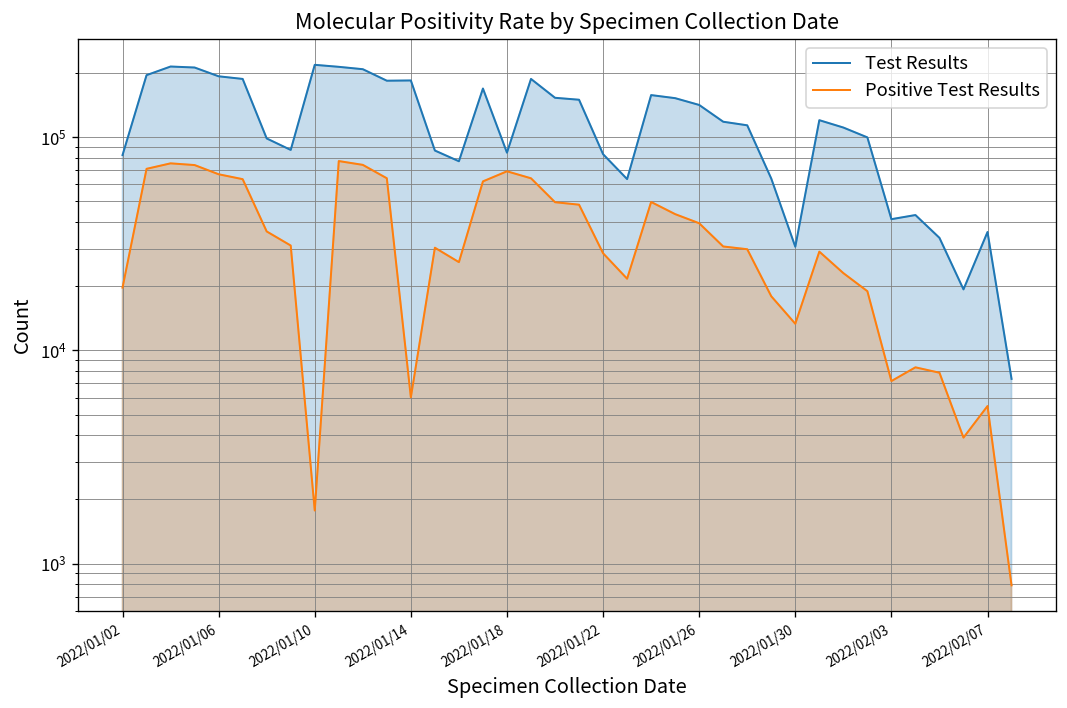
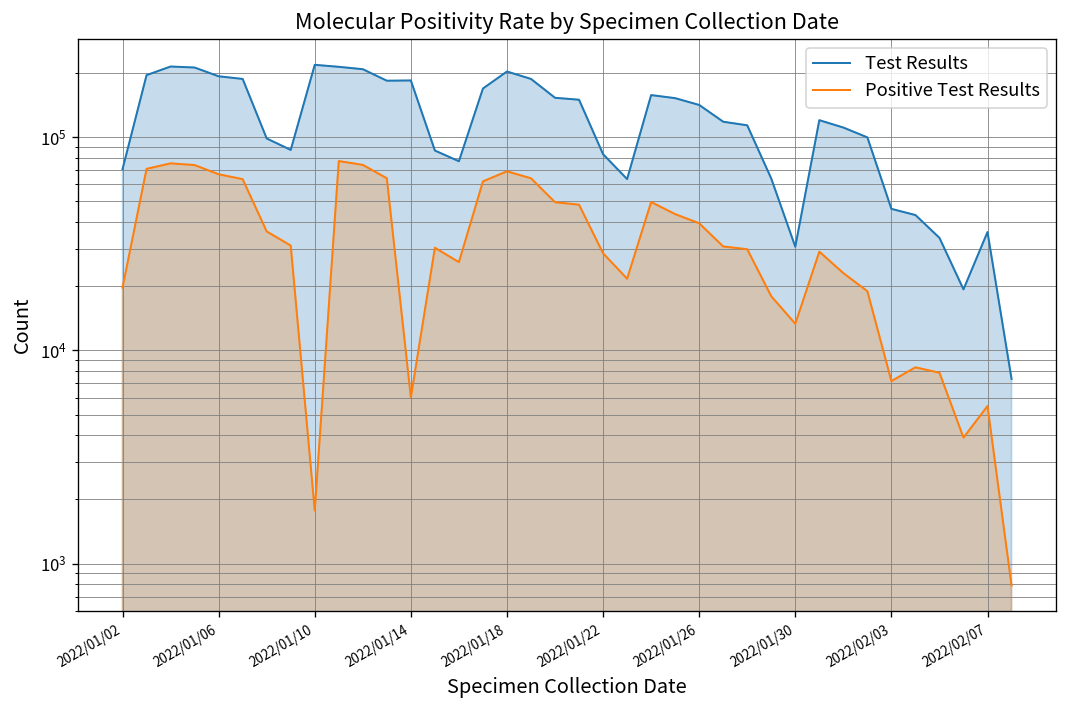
Test Results, 2022/01/02: 80000 -> 71000
Test Results, 2022/01/18: 80000 -> 200000
Test Results, 2022/02/03: 41000 -> 46000
